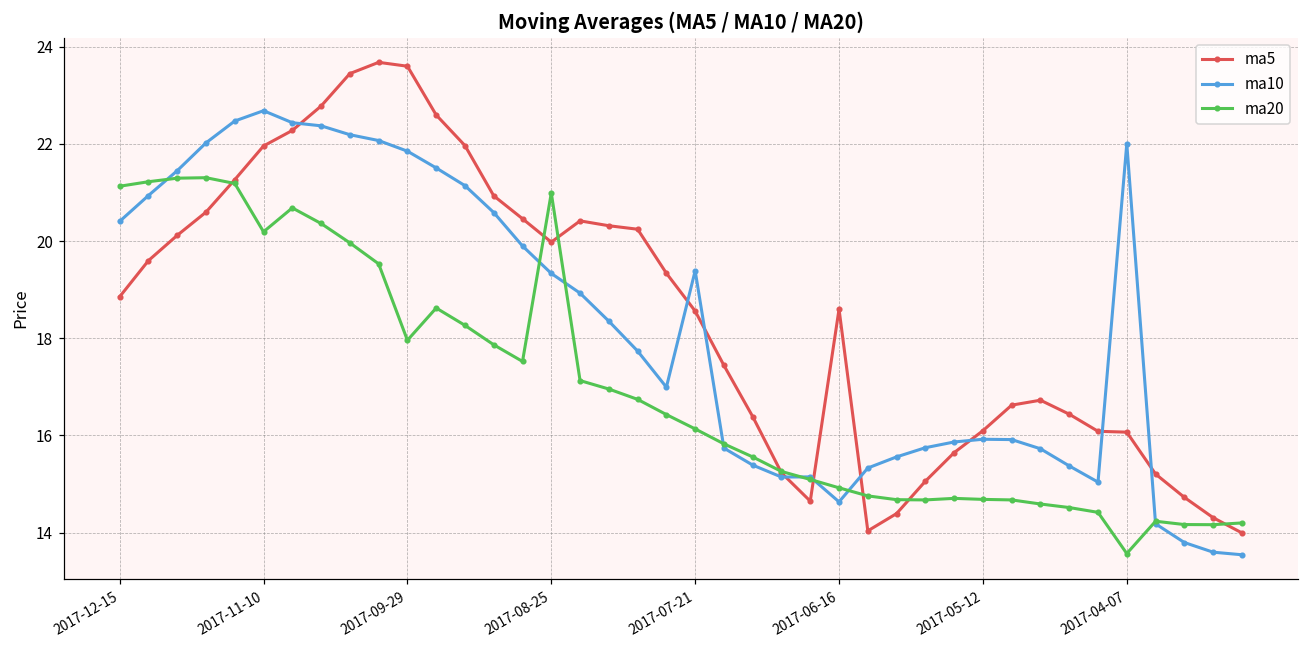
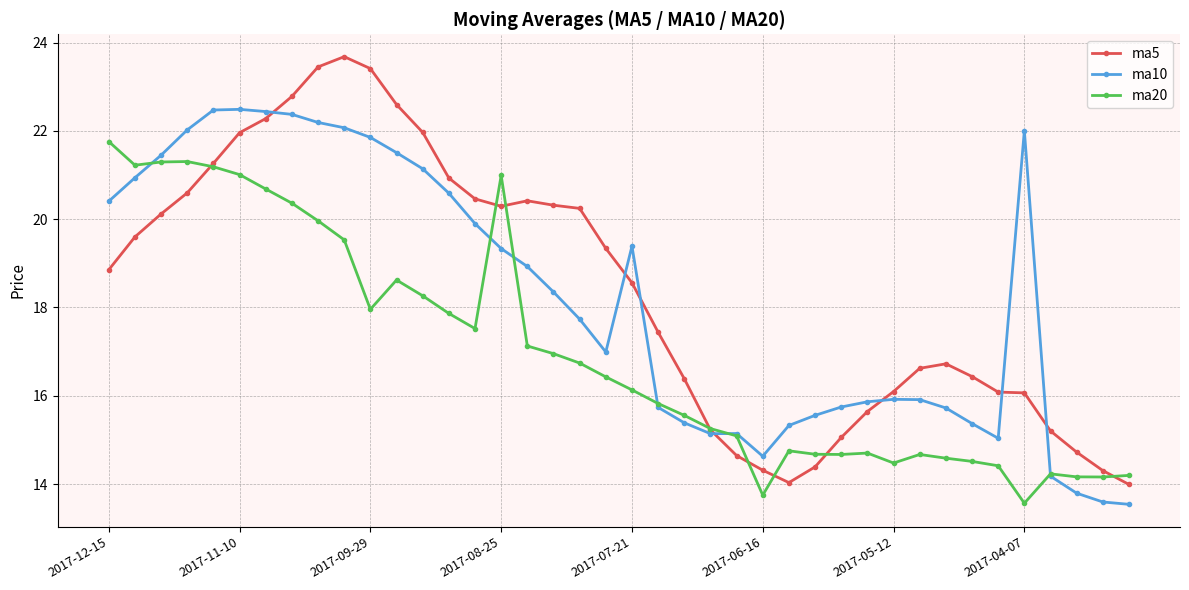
ma20, 2017-12-15: 21.1 -> 21.8
ma10, 2017-11-10: 22.7 -> 22.5
ma20, 2017-11-10: 20.2 -> 21.0
ma5, 2017-09-29: 23.6 -> 23.4
ma5, 2017-08-25: 20.0 -> 20.3
ma5, 2017-06-16: 18.6 -> 14.3
ma20, 2017-06-16: 14.9 -> 13.8
ma20, 2017-05-12: 14.7 -> 14.5
